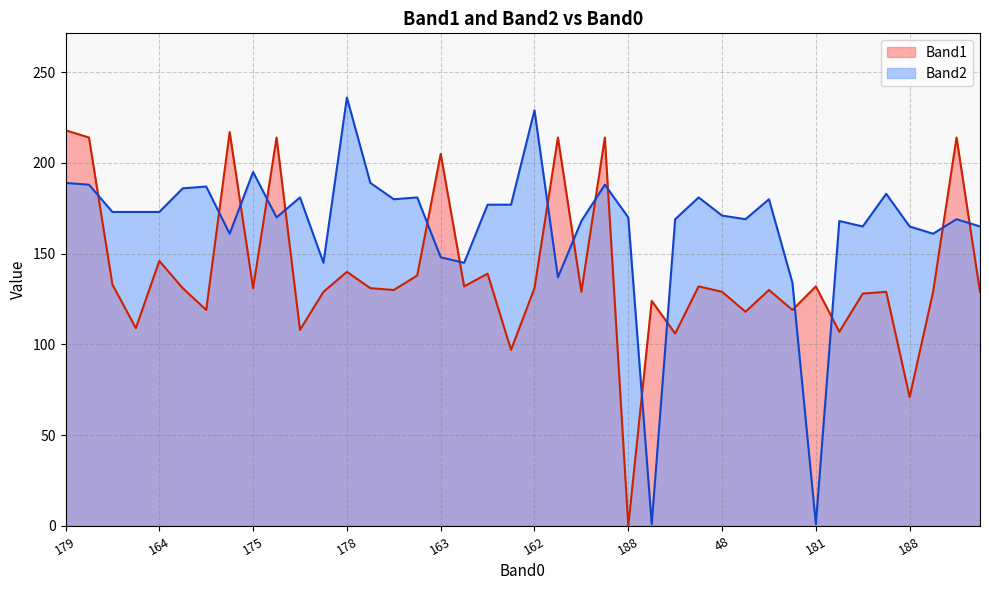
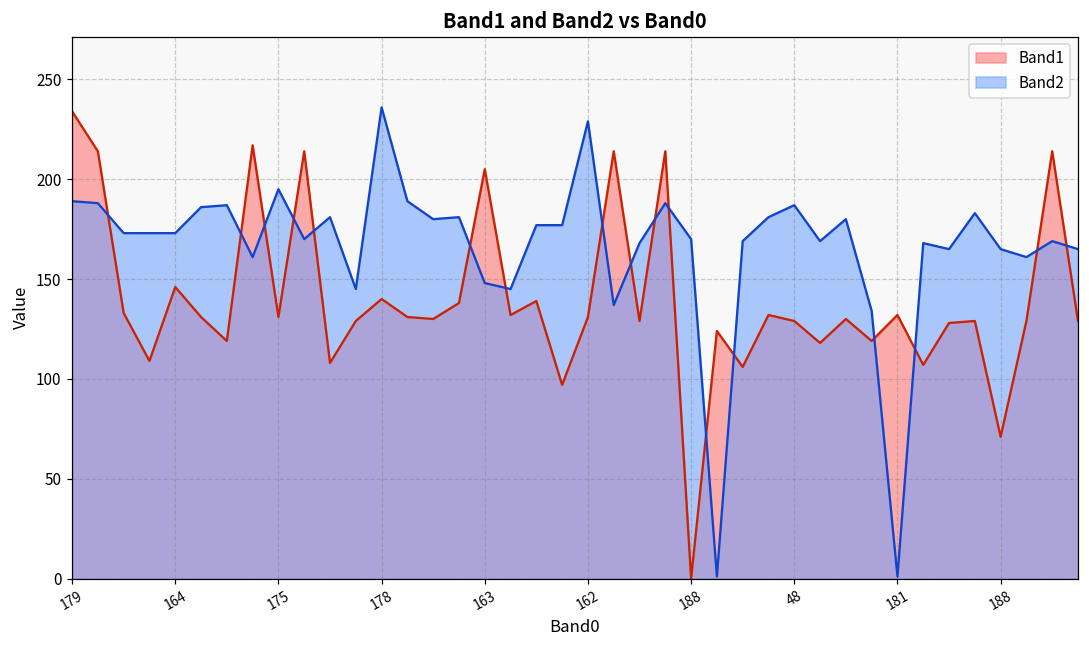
Band1, 179: 218 -> 234
Band2, 48: 171 -> 187
